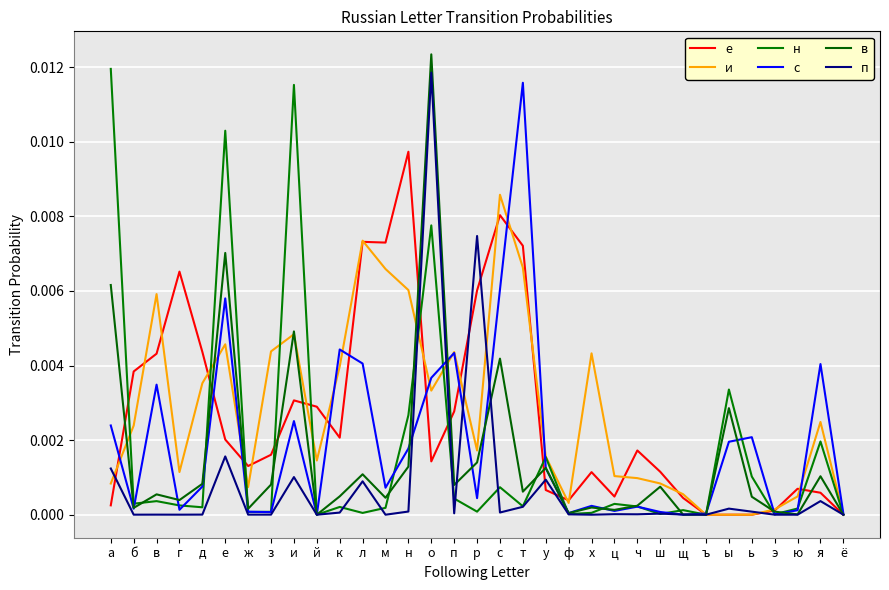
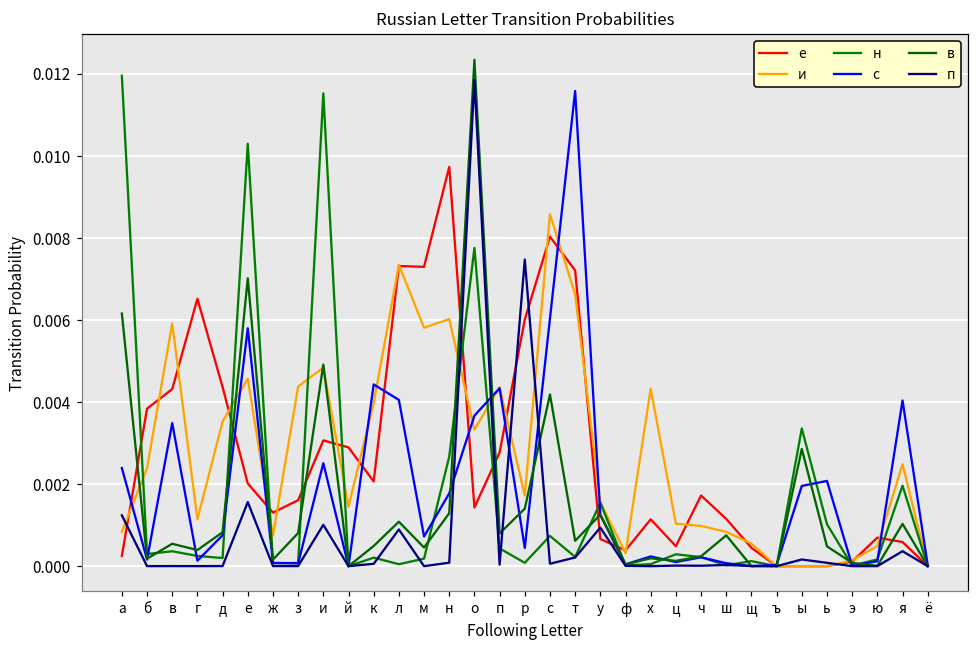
и, м: 0.0066 -> 0.0058
